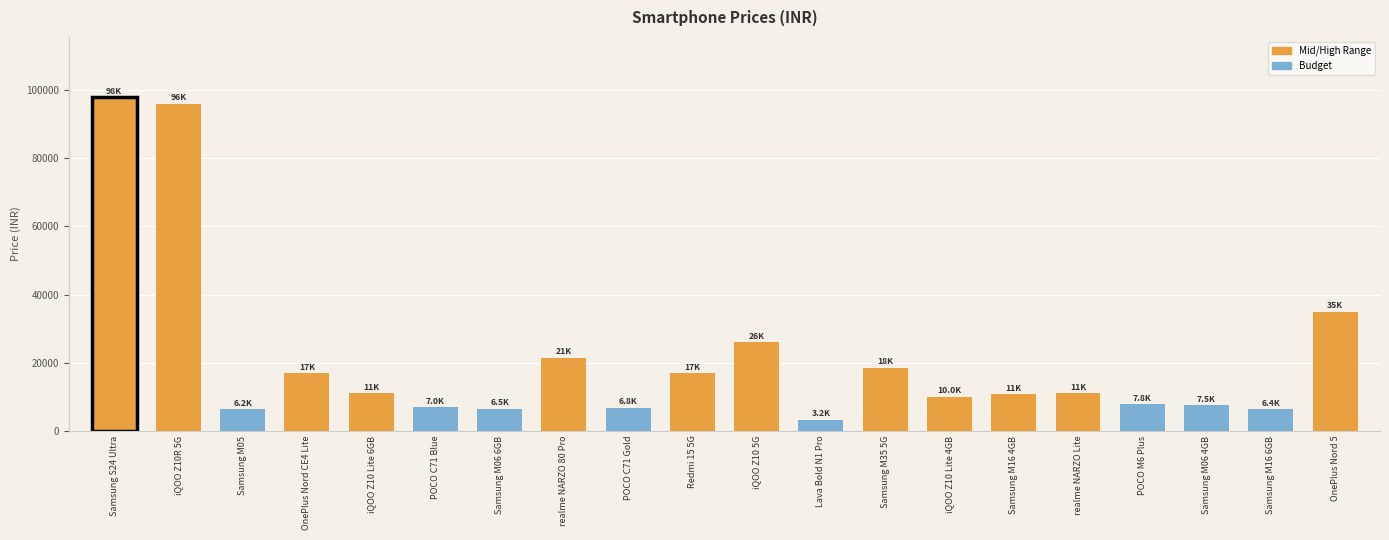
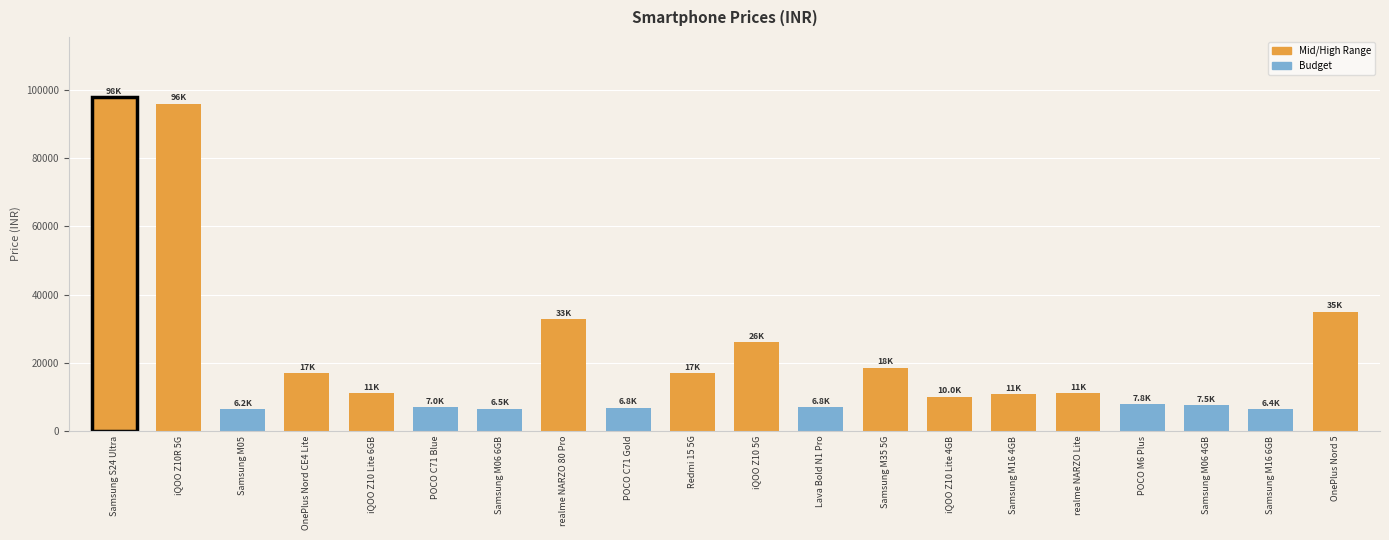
realme NARZO 80 Pro: 21K -> 33K
Lava Bold N1 Pro: 3.2K -> 6.8K
